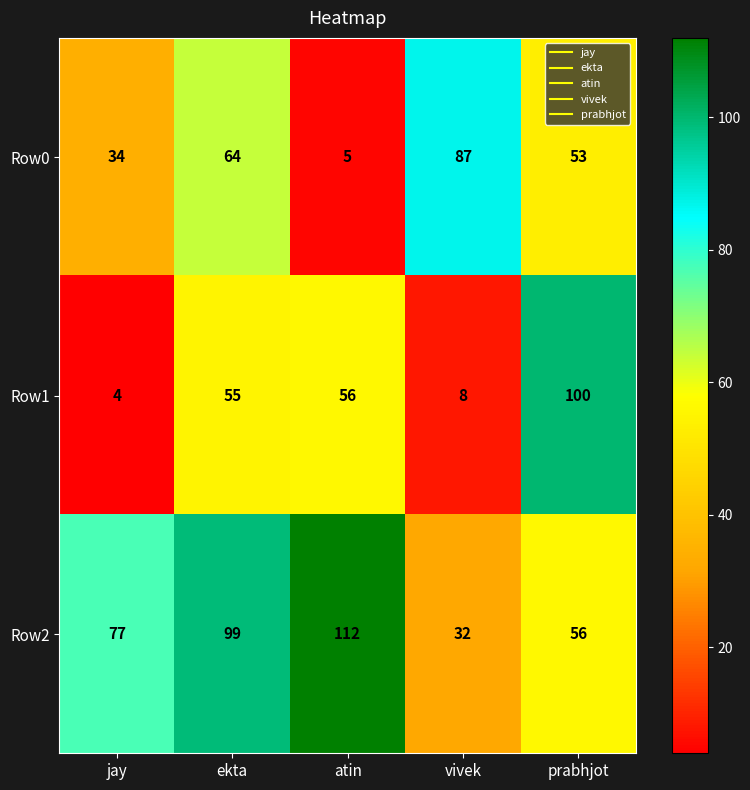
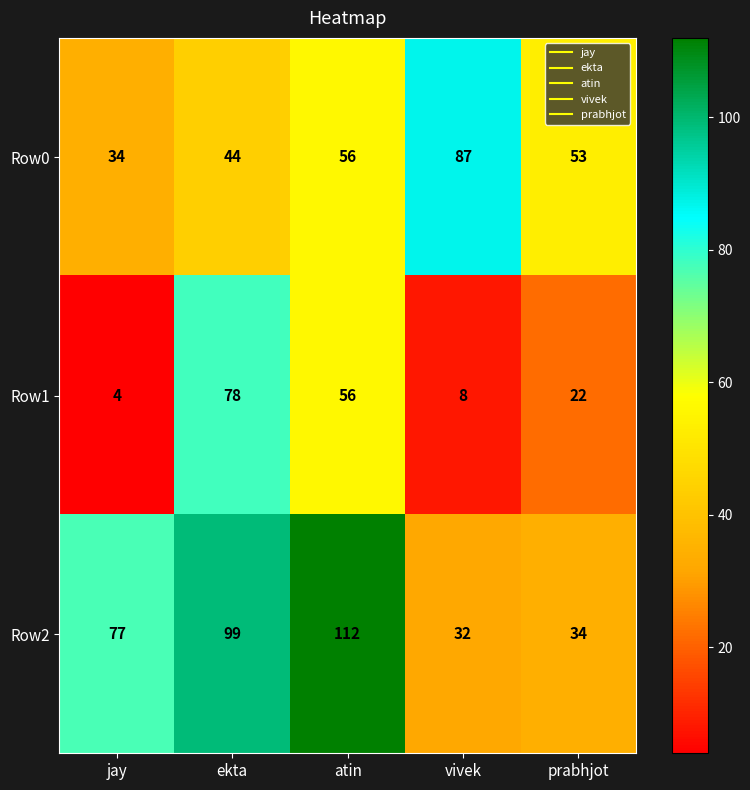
Row0, ekta: 64 -> 44
Row0, atin: 5 -> 56
Row1, ekta: 55 -> 78
Row1, prabhjot: 100 -> 22
Row2, prabhjot: 56 -> 34
